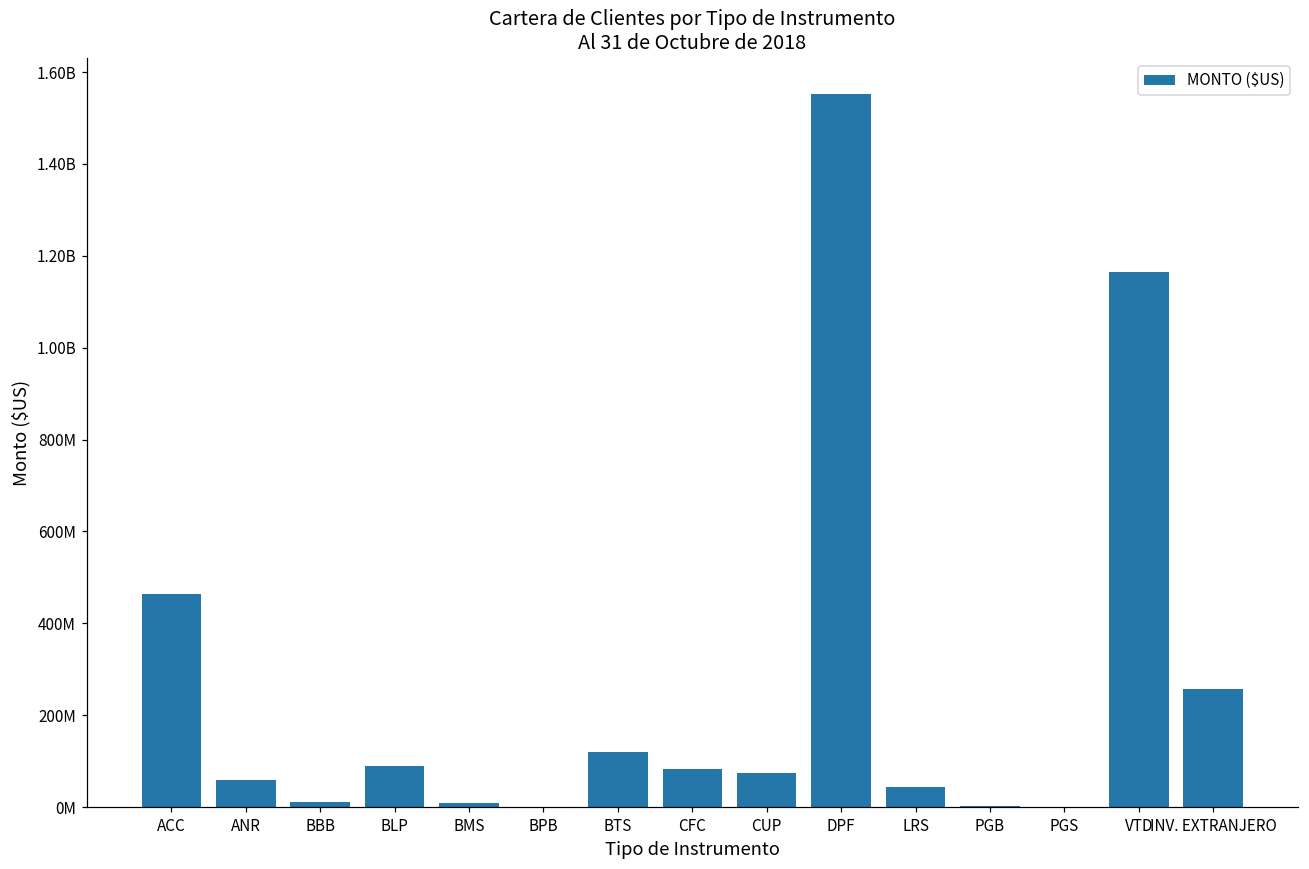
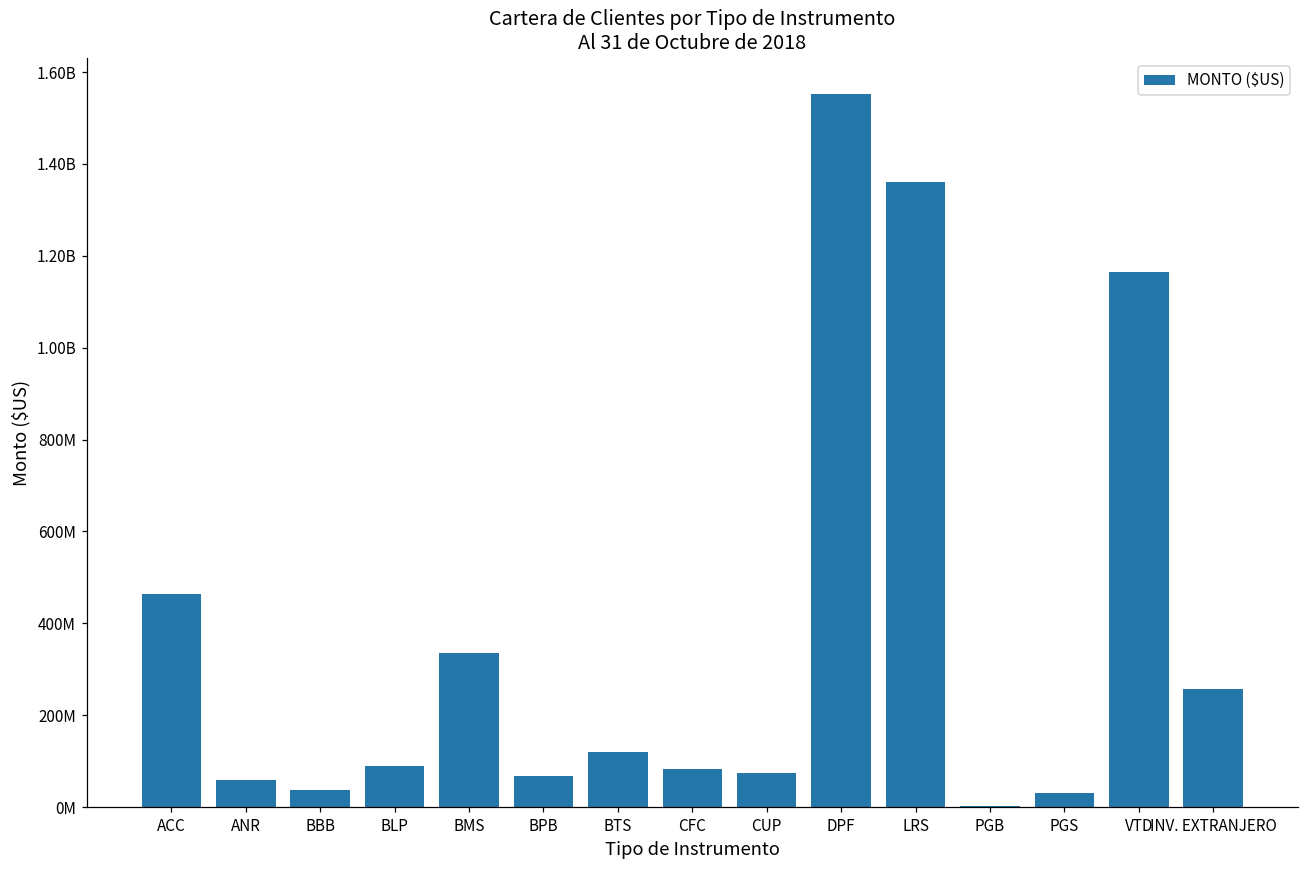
BBB: 10000000 -> 40000000
BMS: 10000000 -> 330000000
BPB: 0 -> 70000000
LRS: 40000000 -> 1360000000
PGS: 0 -> 30000000
